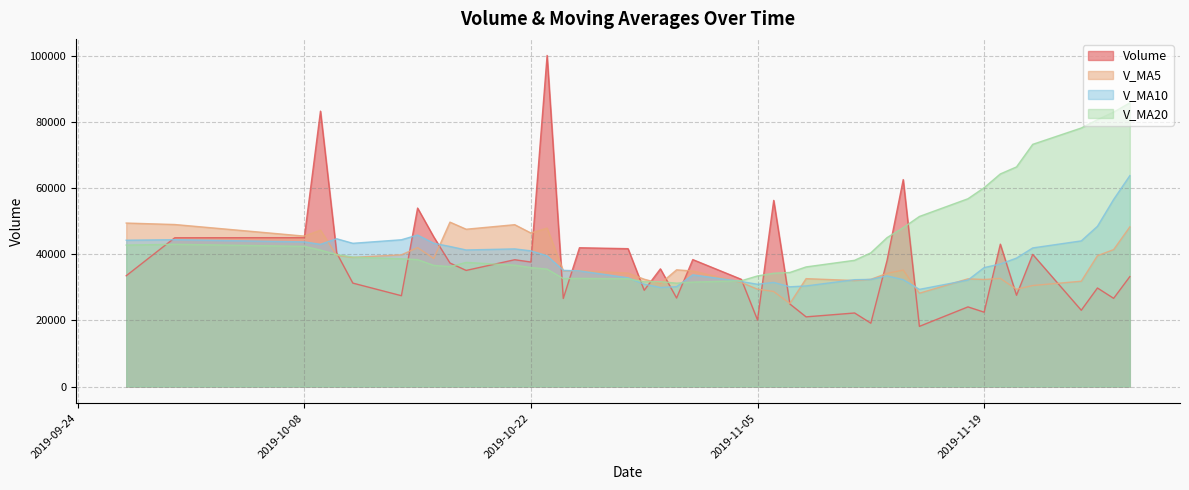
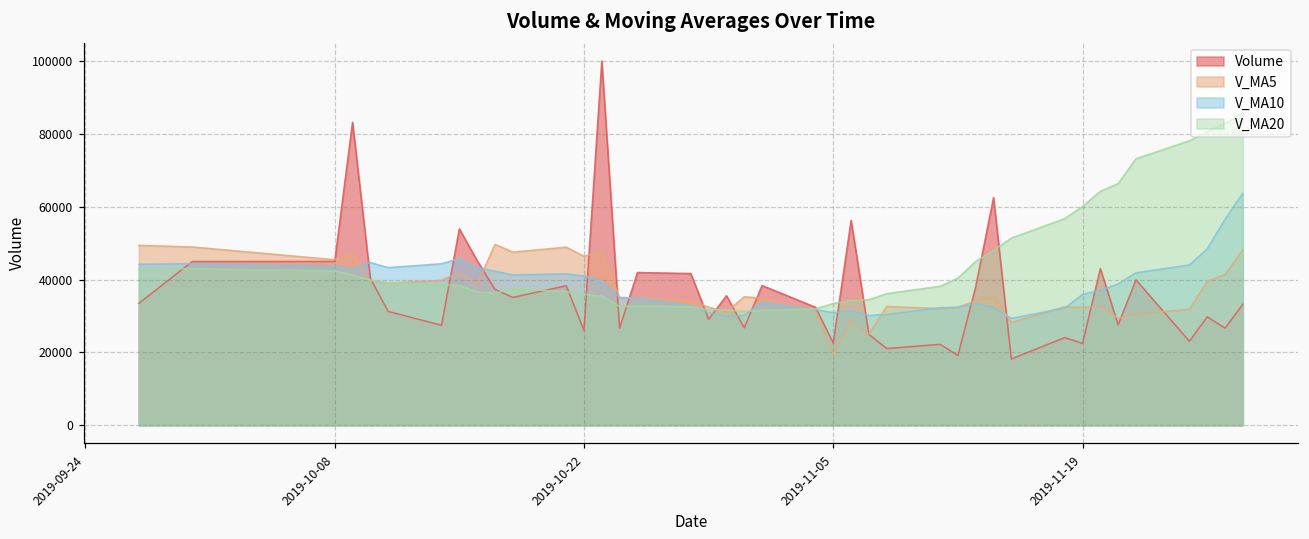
Volume, 2019-10-22: 38000 -> 26000
Volume, 2019-11-05: 20000 -> 23000
V_MA5, 2019-11-05: 29000 -> 20000
